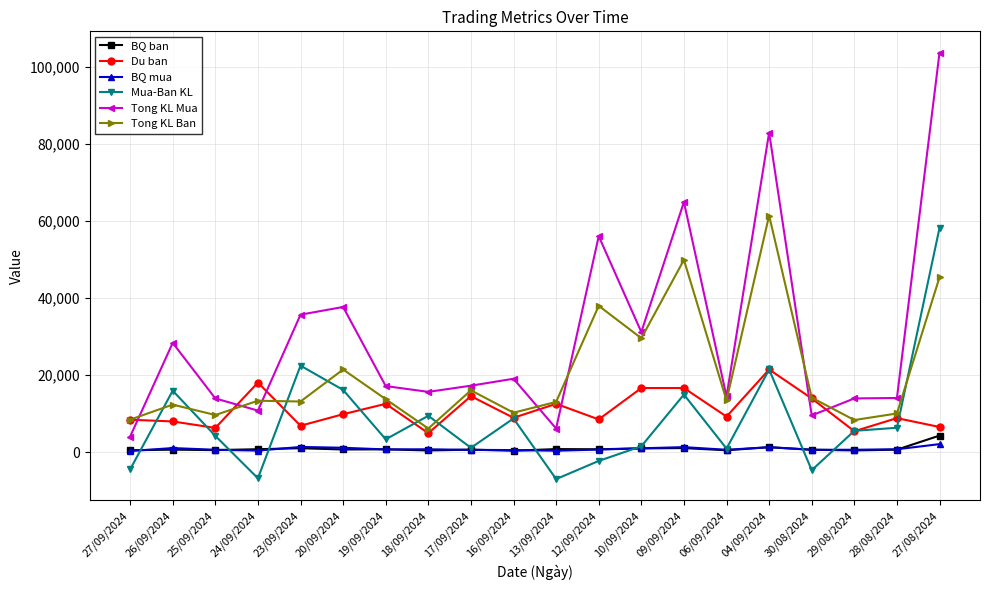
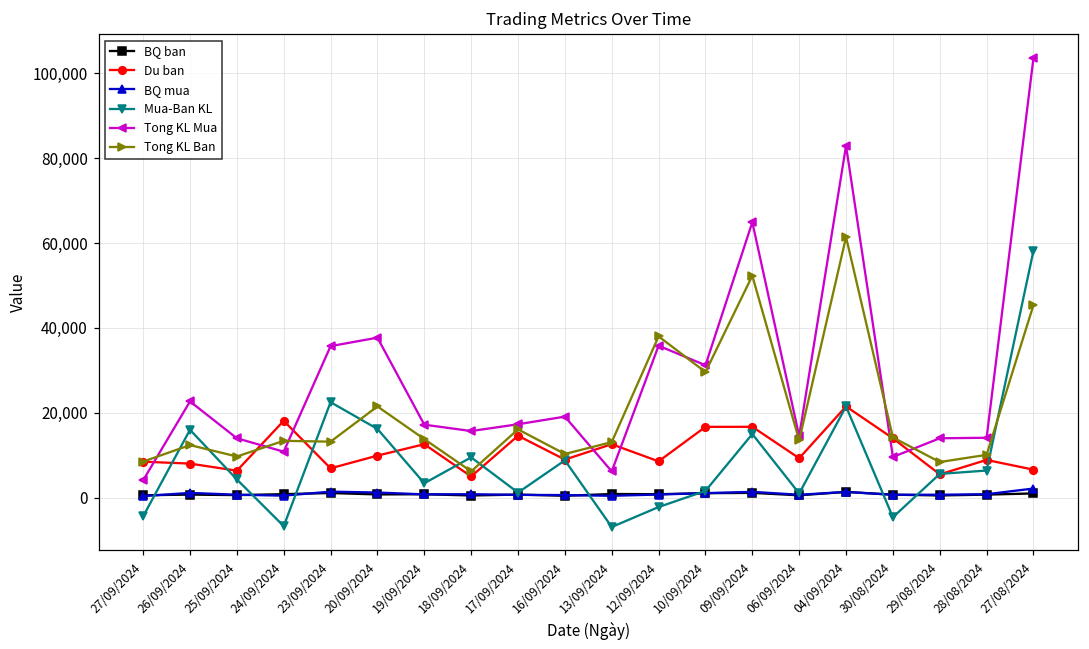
Tong KL Mua, 26/09/2024: 28,000 -> 23,000
Tong KL Mua, 12/09/2024: 56,000 -> 36,000
Tong KL Ban, 09/09/2024: 50,000 -> 52,000
BQ ban, 27/08/2024: 4,000 -> 1,000
